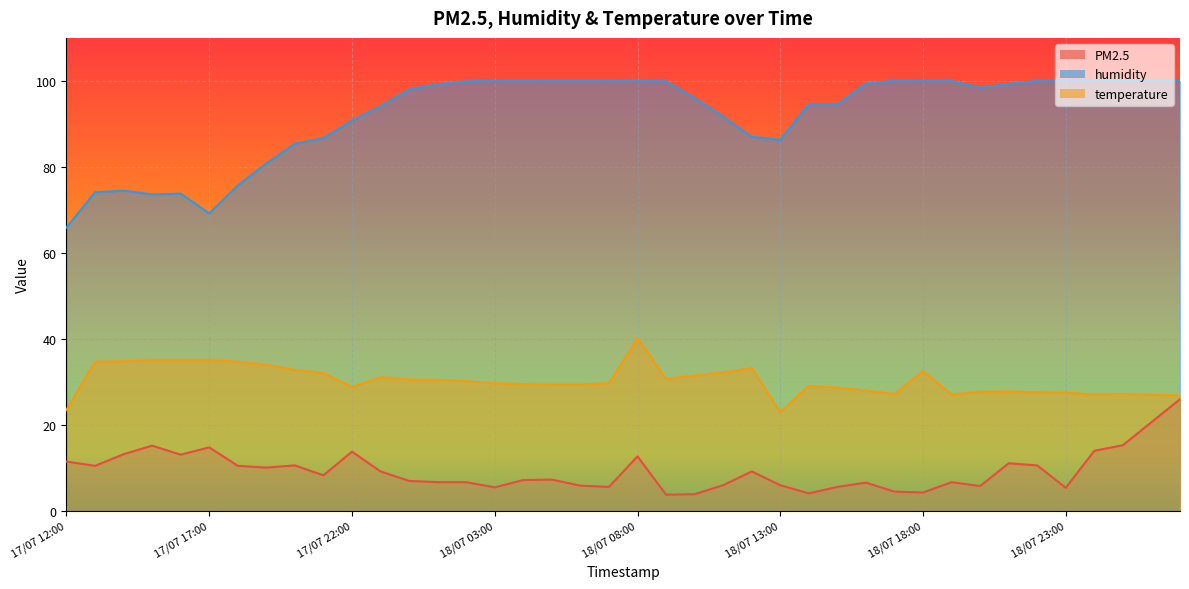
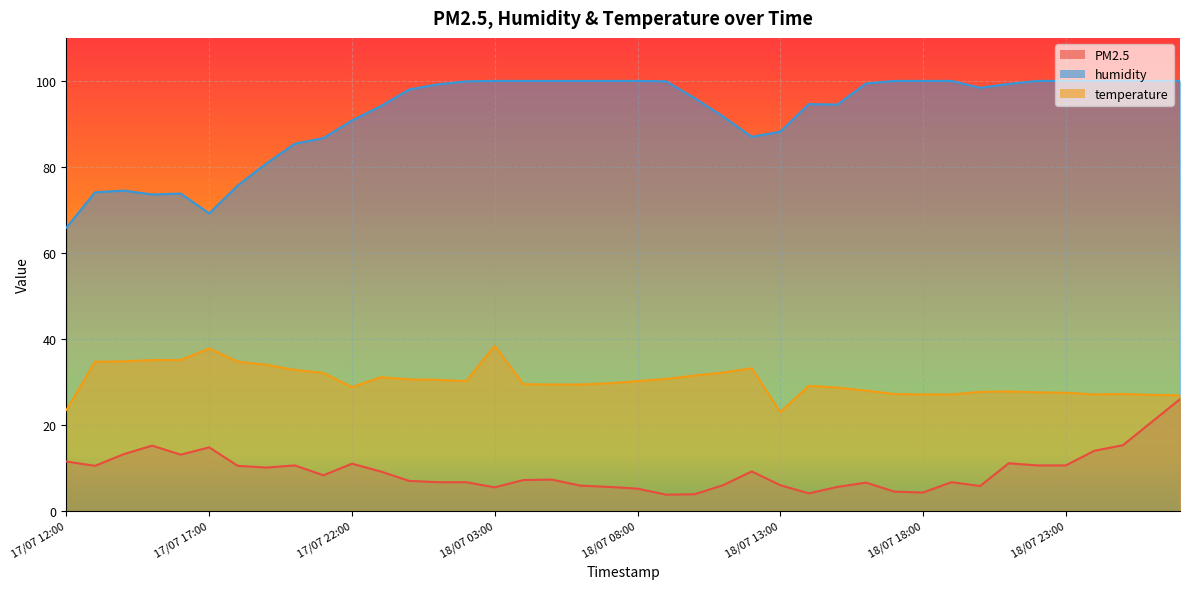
temperature, 17/07 17:00: 35 -> 38
PM2.5, 17/07 22:00: 14 -> 11
temperature, 18/07 03:00: 30 -> 38
PM2.5, 18/07 08:00: 13 -> 5
temperature, 18/07 08:00: 40 -> 30
humidity, 18/07 13:00: 86 -> 88
temperature, 18/07 18:00: 33 -> 27
PM2.5, 18/07 23:00: 5 -> 11
